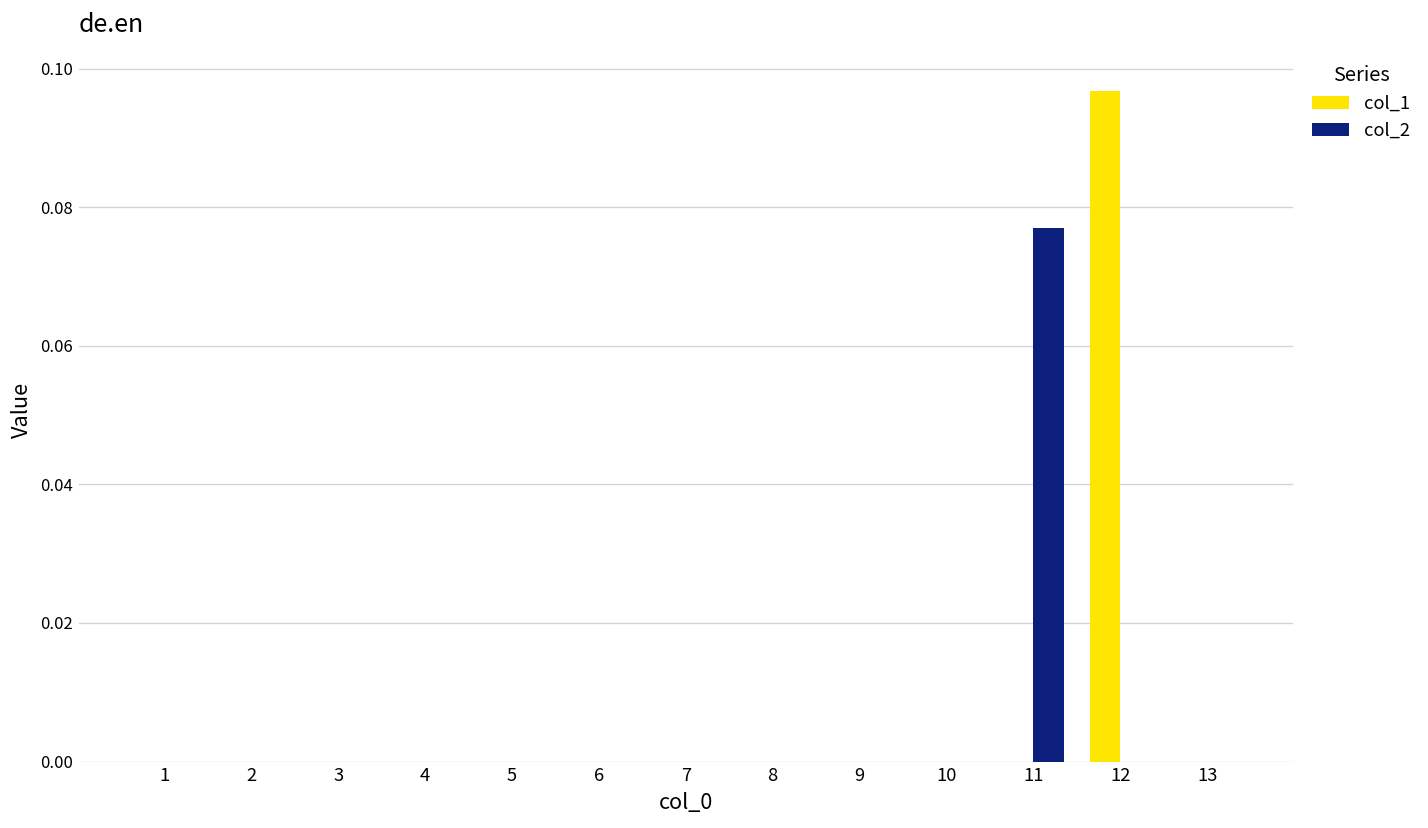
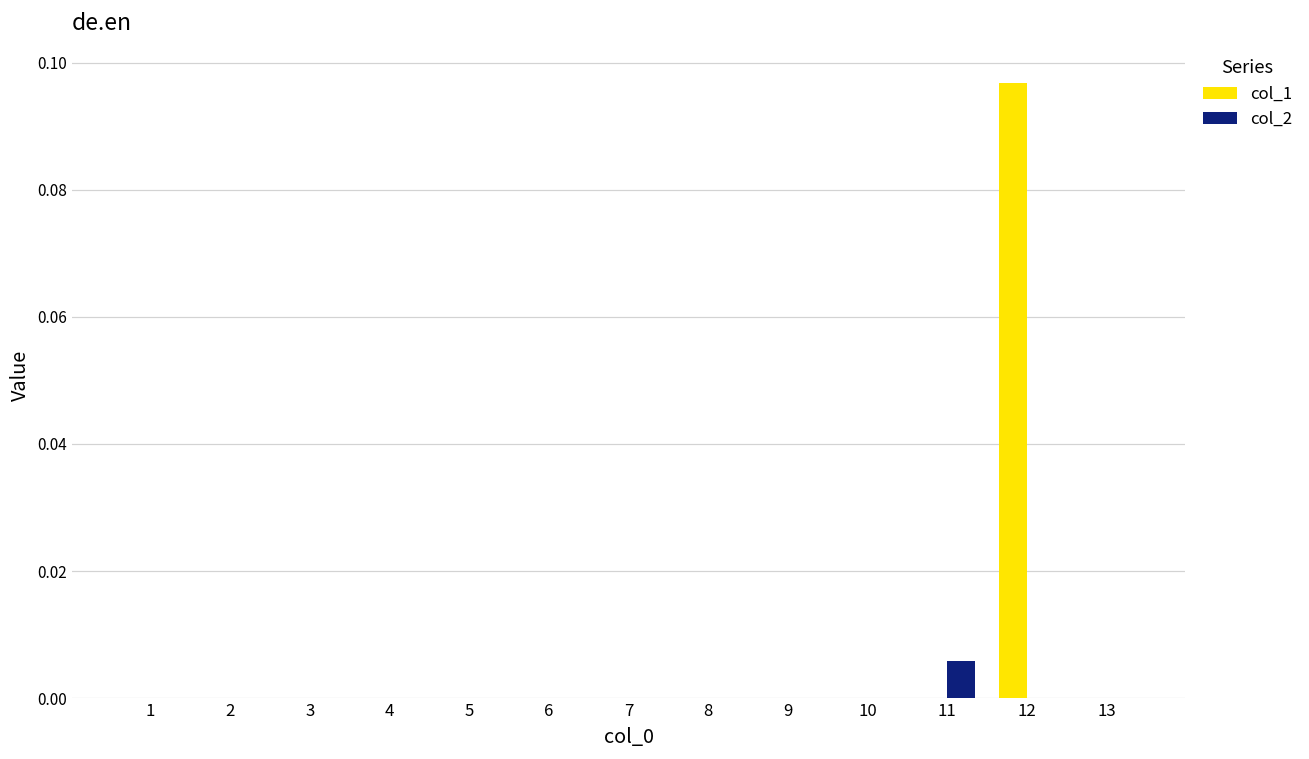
col_2, 11: 0.077 -> 0.006
